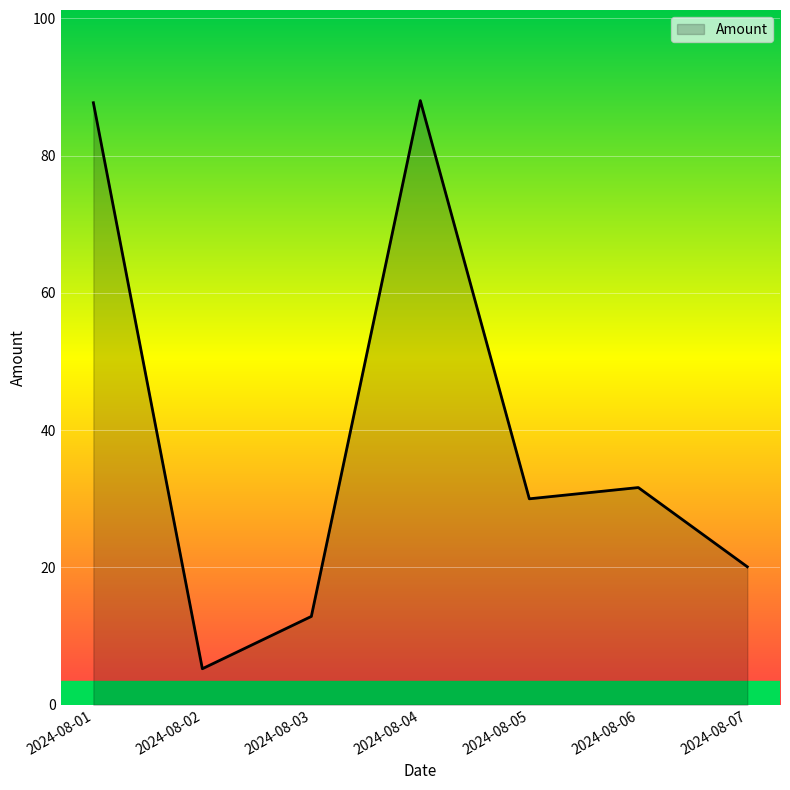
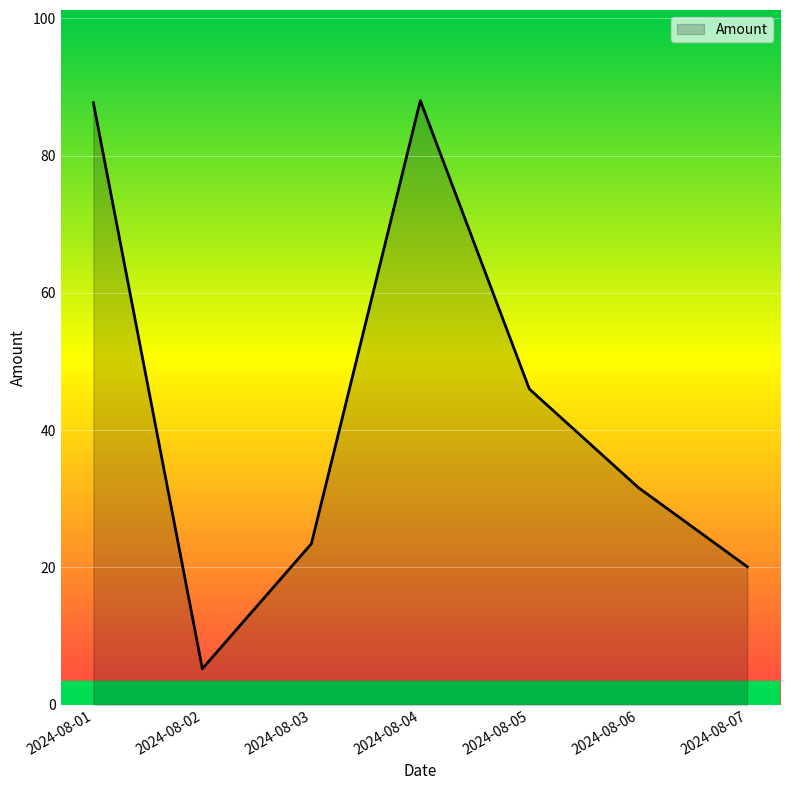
2024-08-03: 13 -> 23
2024-08-05: 30 -> 46
